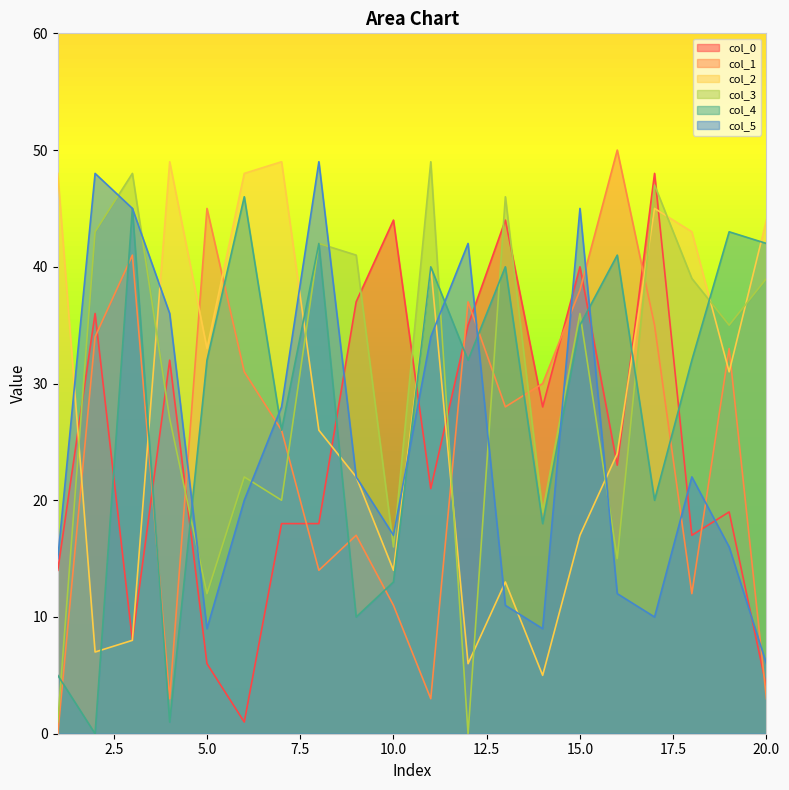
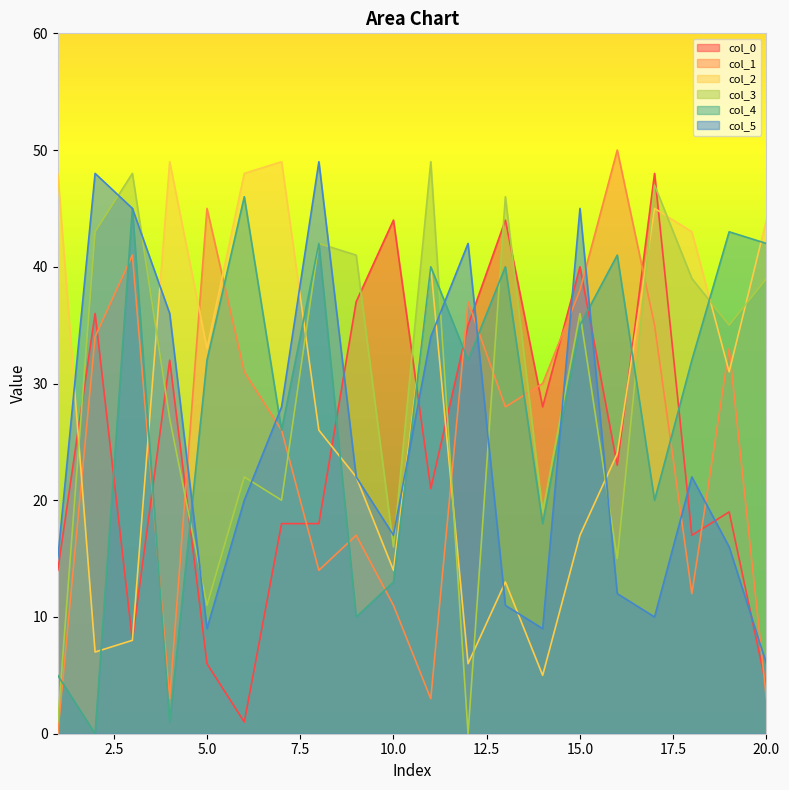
col_3, 5.0: 12 -> 11
